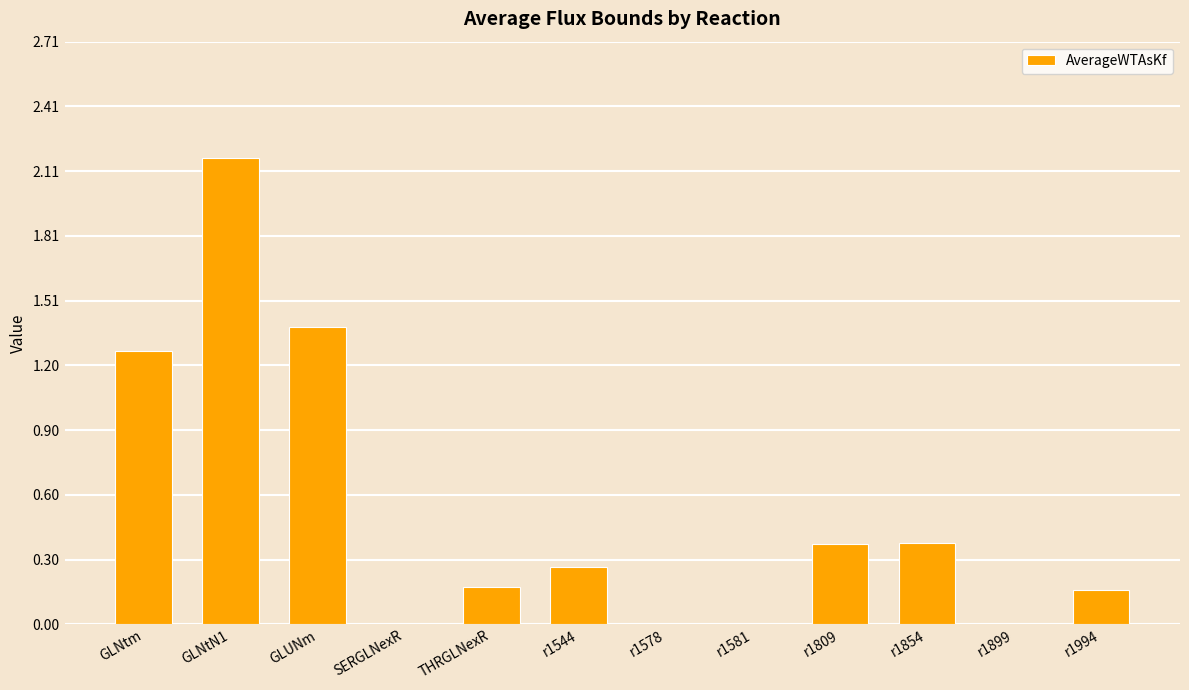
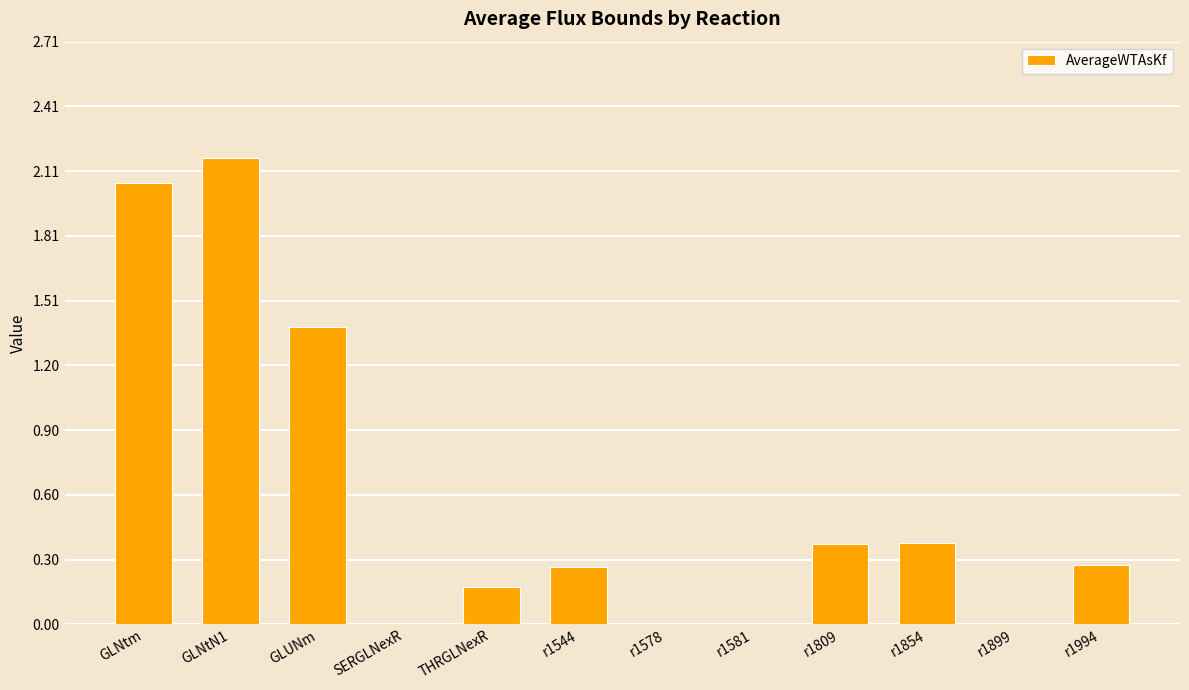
GLNtm: 1.27 -> 2.05
r1994: 0.16 -> 0.27
